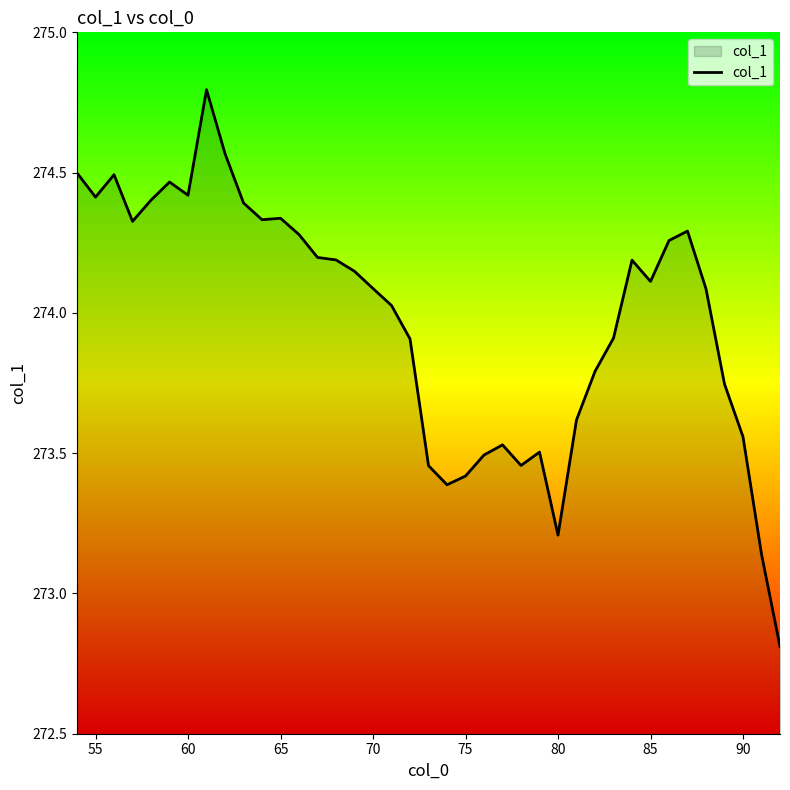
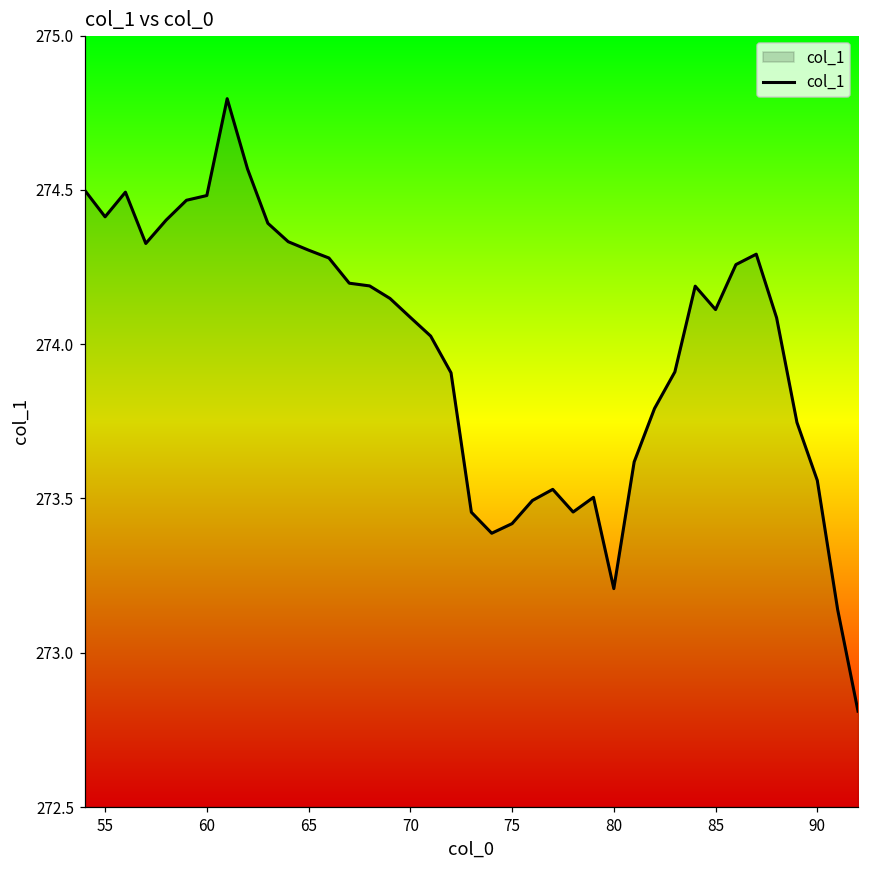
60: 274.42 -> 274.48
65: 274.34 -> 274.30
